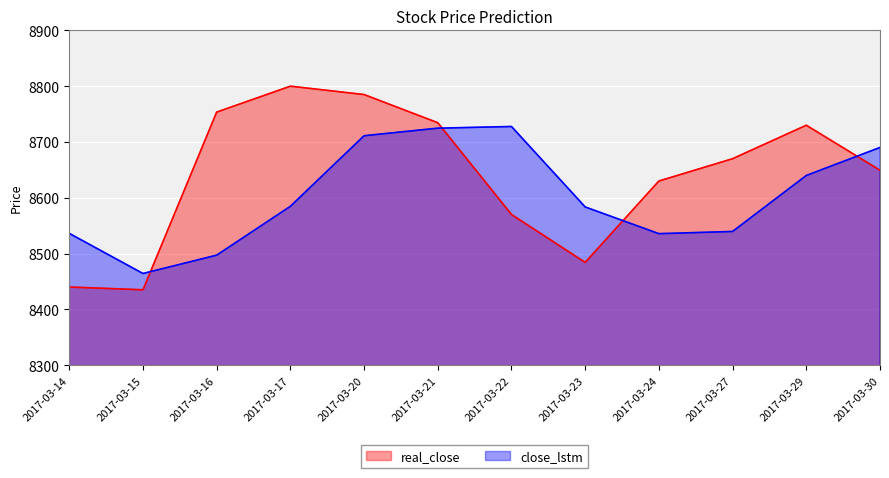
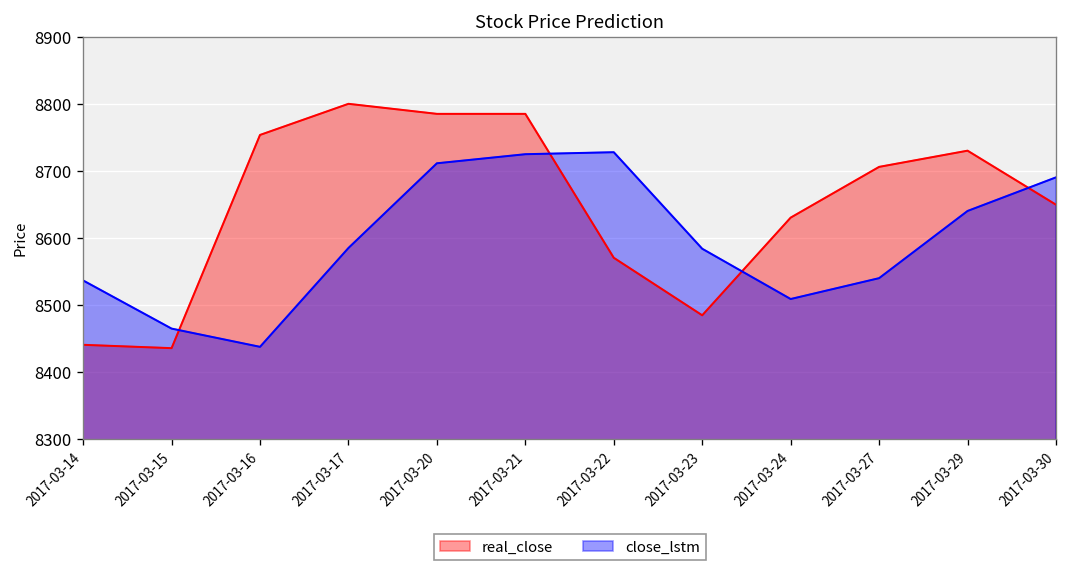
close_lstm, 2017-03-16: 8500 -> 8440
real_close, 2017-03-21: 8730 -> 8790
close_lstm, 2017-03-24: 8540 -> 8510
real_close, 2017-03-27: 8670 -> 8710
